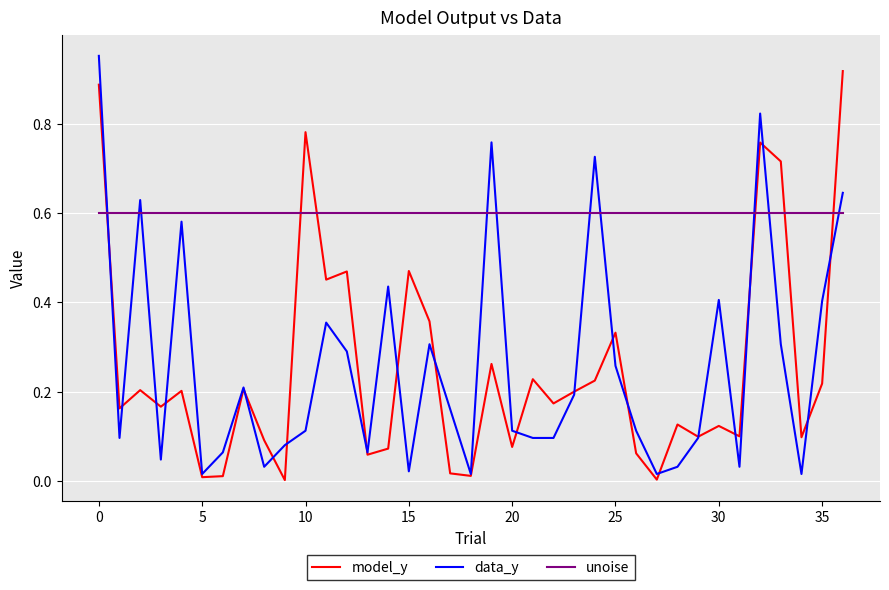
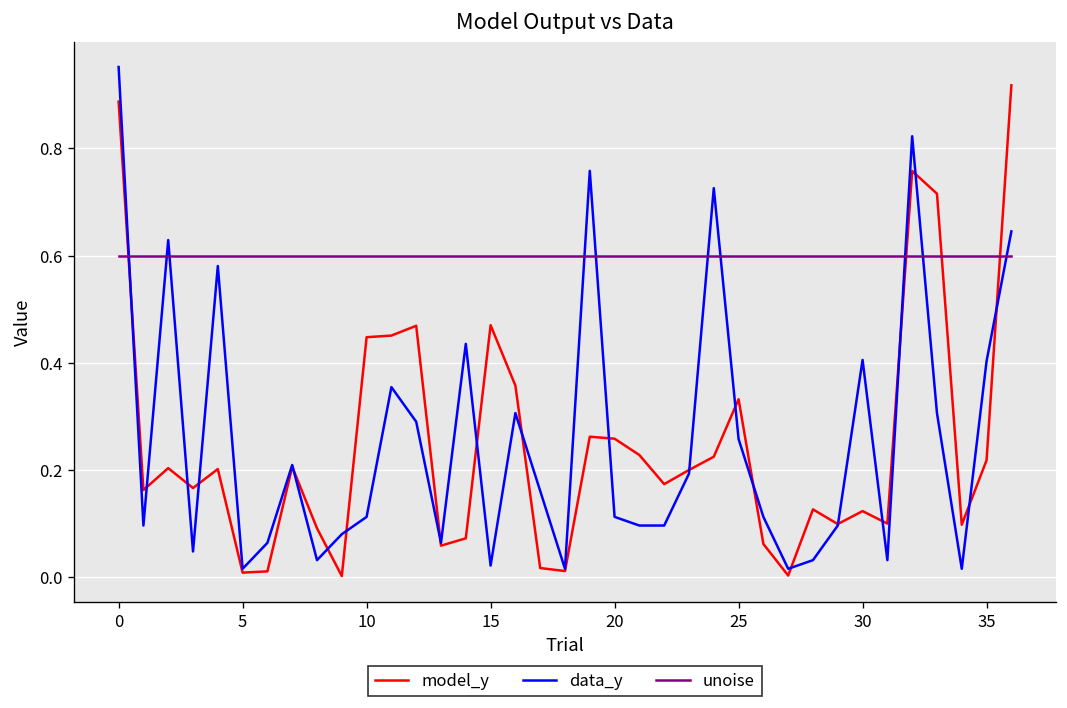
model_y, 10: 0.78 -> 0.45
model_y, 20: 0.08 -> 0.26
